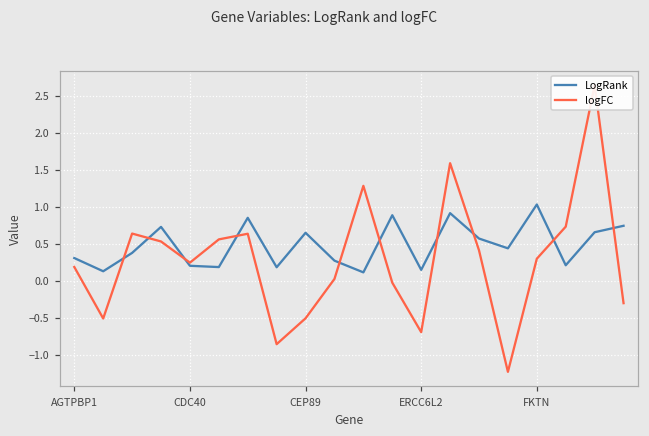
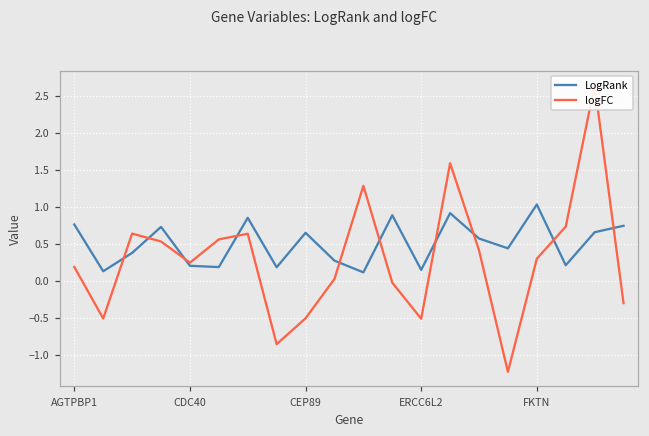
LogRank, AGTPBP1: 0.3 -> 0.8
logFC, ERCC6L2: -0.7 -> -0.5
